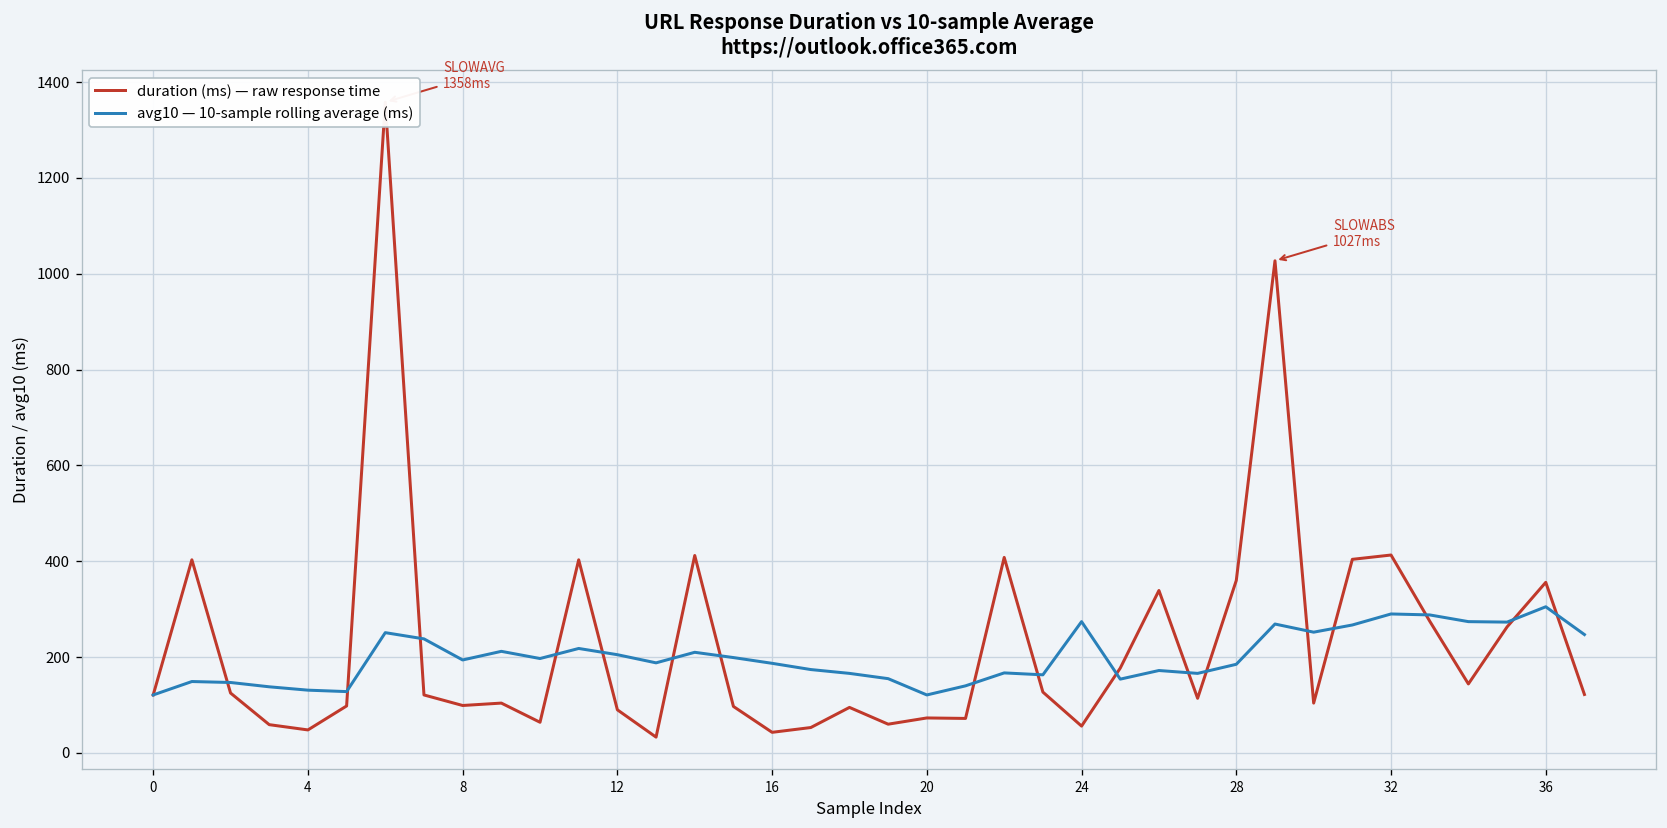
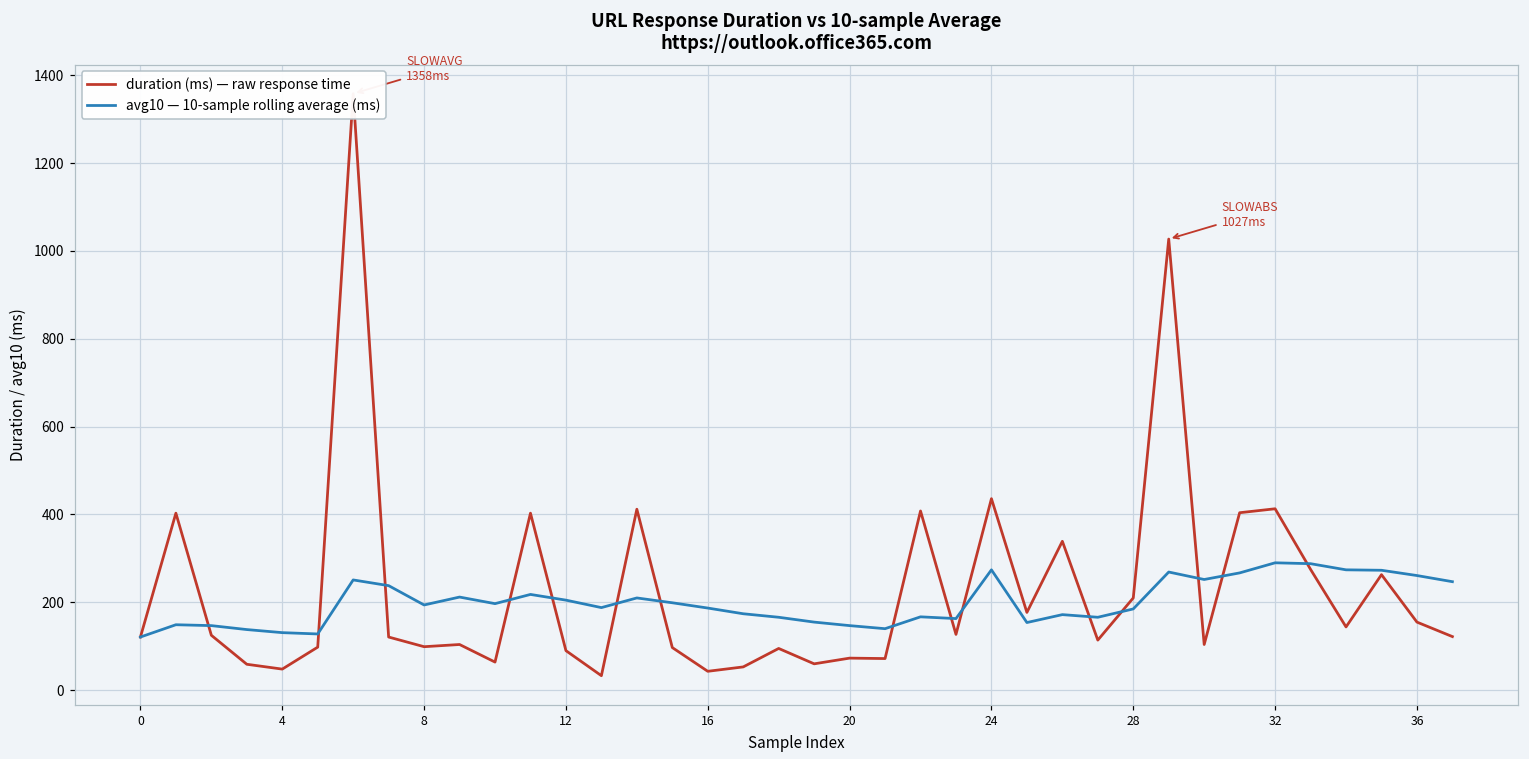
avg10 — 10-sample rolling average (ms), 20: 120 -> 150
duration (ms) — raw response time, 24: 60 -> 440
duration (ms) — raw response time, 28: 360 -> 210
duration (ms) — raw response time, 36: 360 -> 160
avg10 — 10-sample rolling average (ms), 36: 310 -> 260
